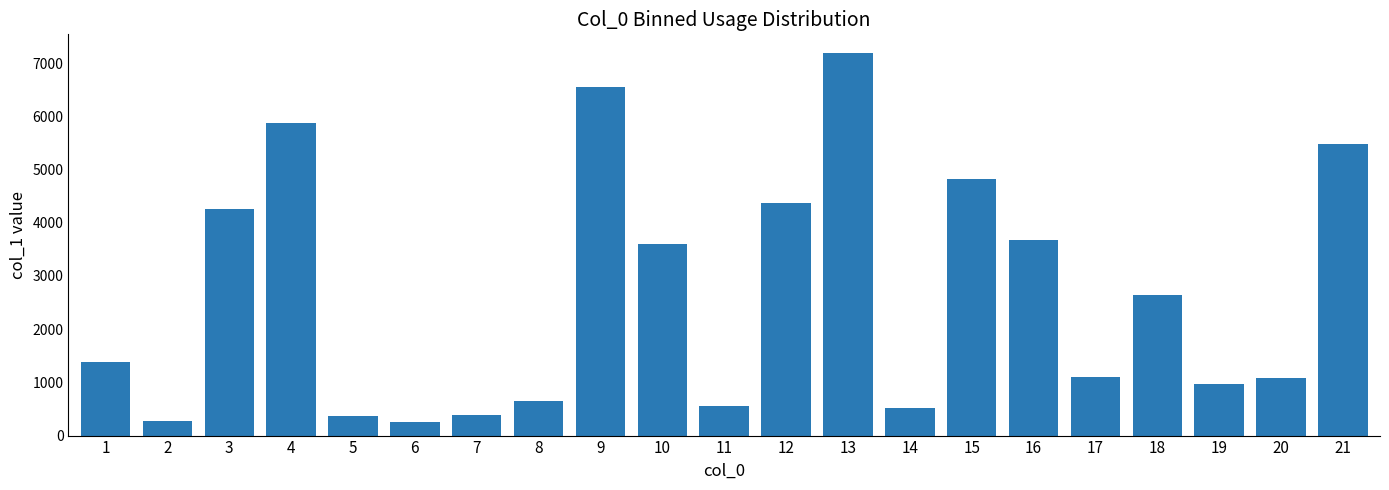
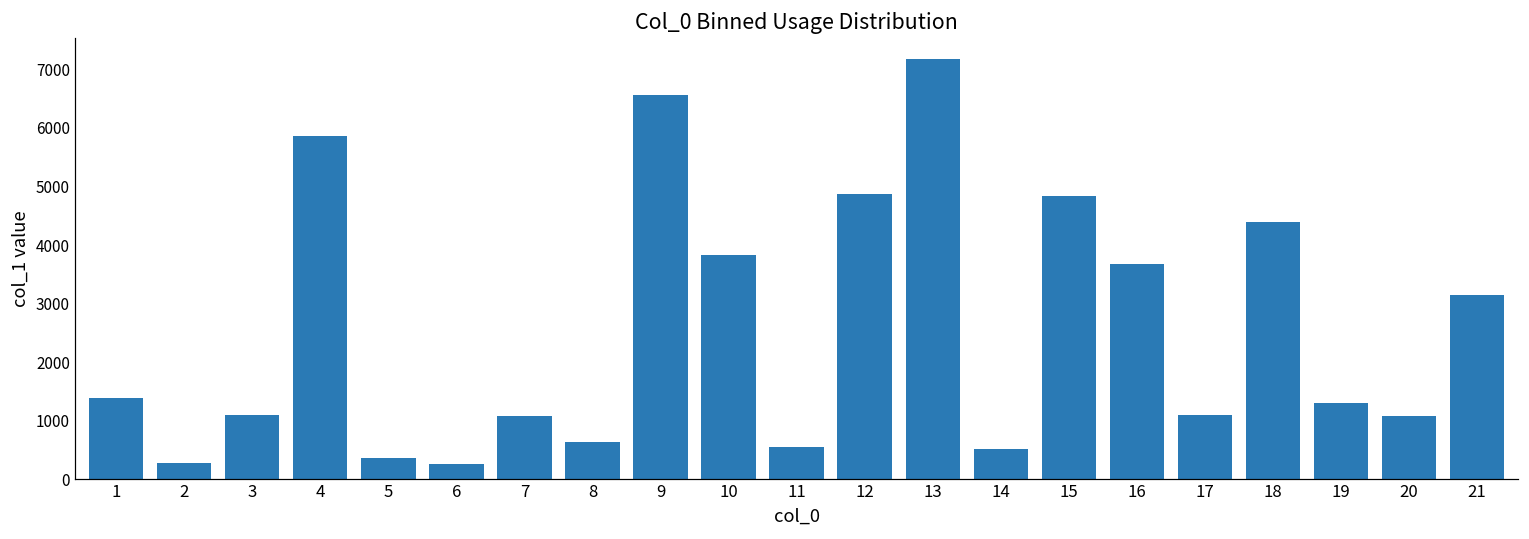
3: 4300 -> 1100
7: 400 -> 1100
10: 3600 -> 3800
12: 4400 -> 4900
18: 2600 -> 4400
19: 1000 -> 1300
21: 5500 -> 3200
